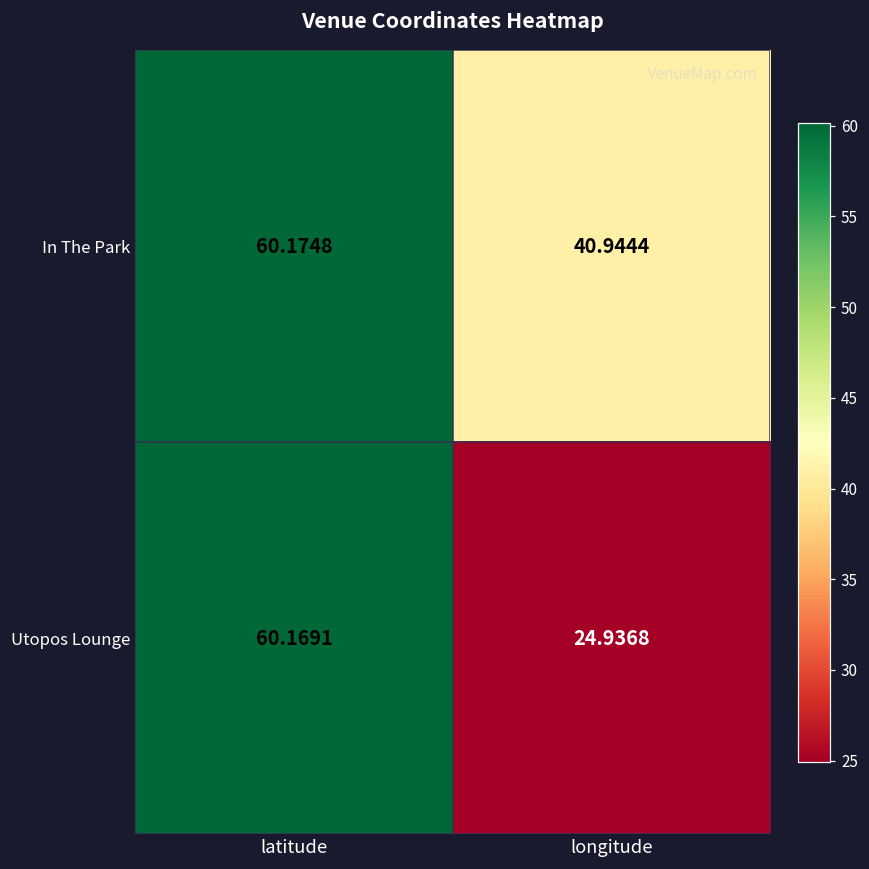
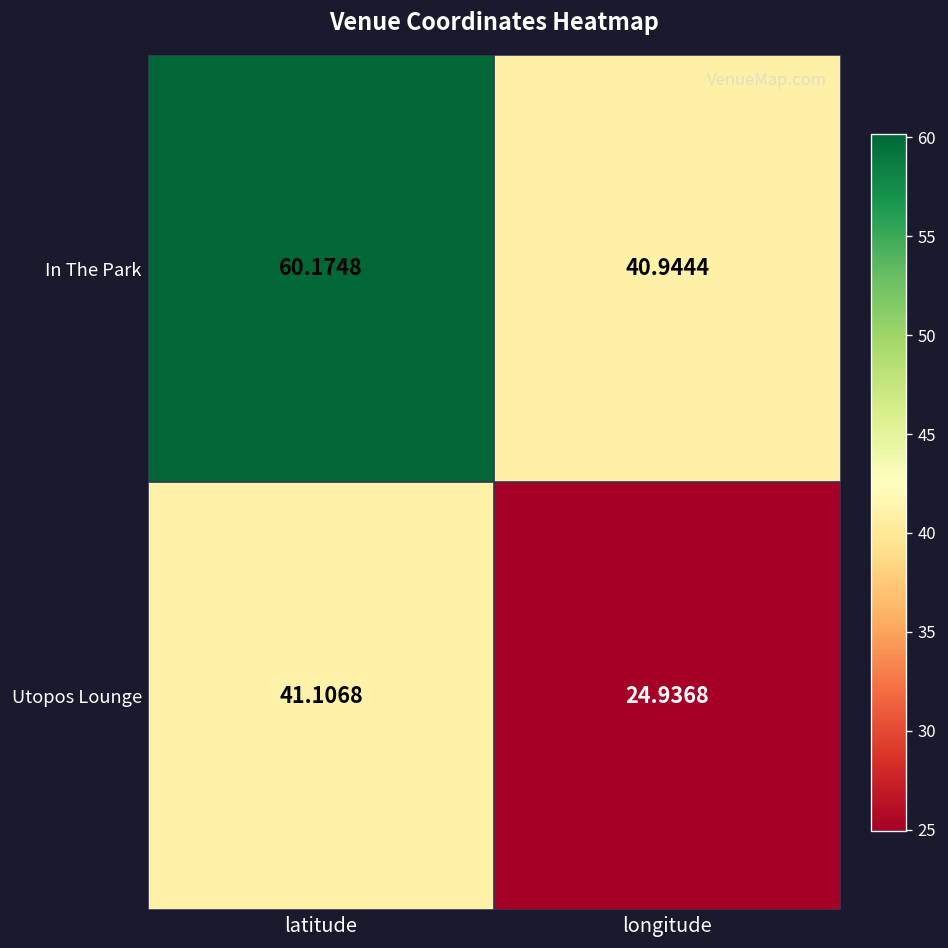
Utopos Lounge, latitude: 60.1691 -> 41.1068
